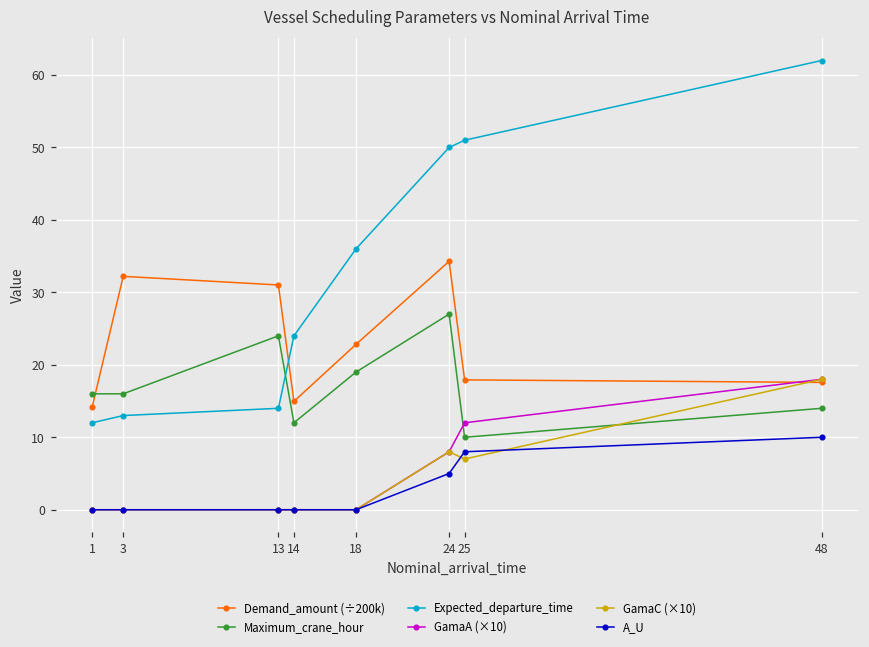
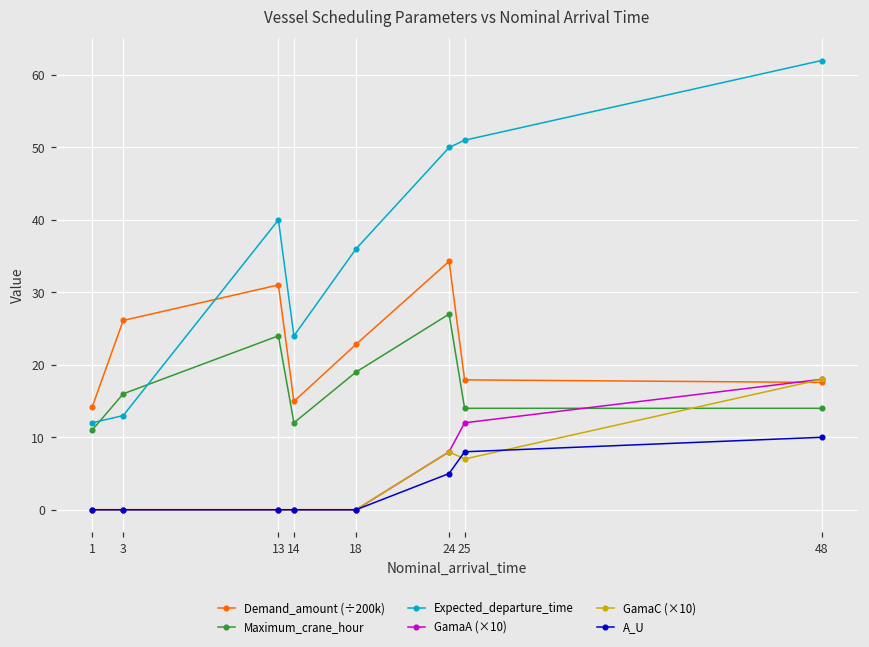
Maximum_crane_hour, 1: 16 -> 11
Demand_amount (÷200k), 3: 32 -> 26
Expected_departure_time, 13: 14 -> 40
Maximum_crane_hour, 25: 10 -> 14
